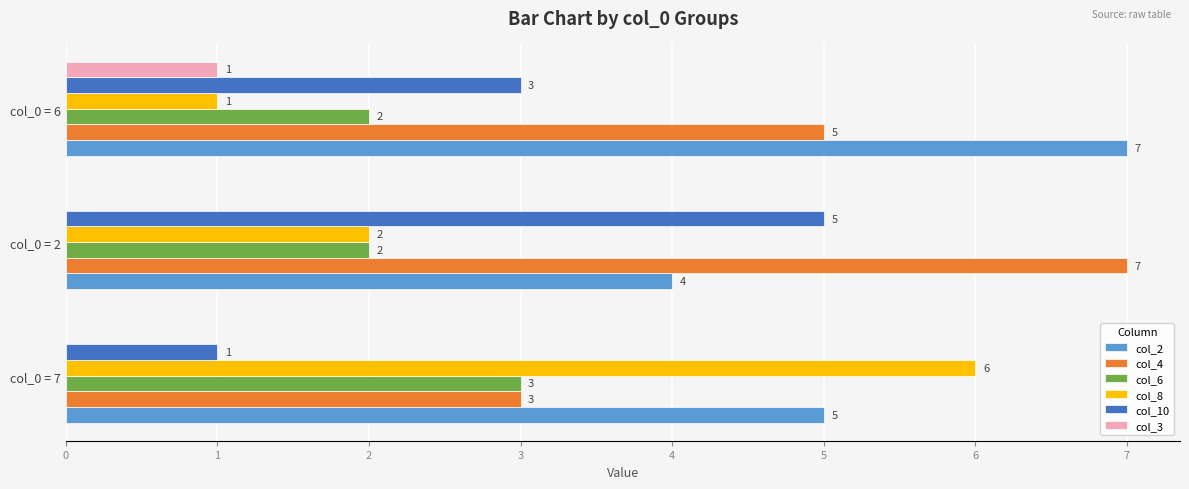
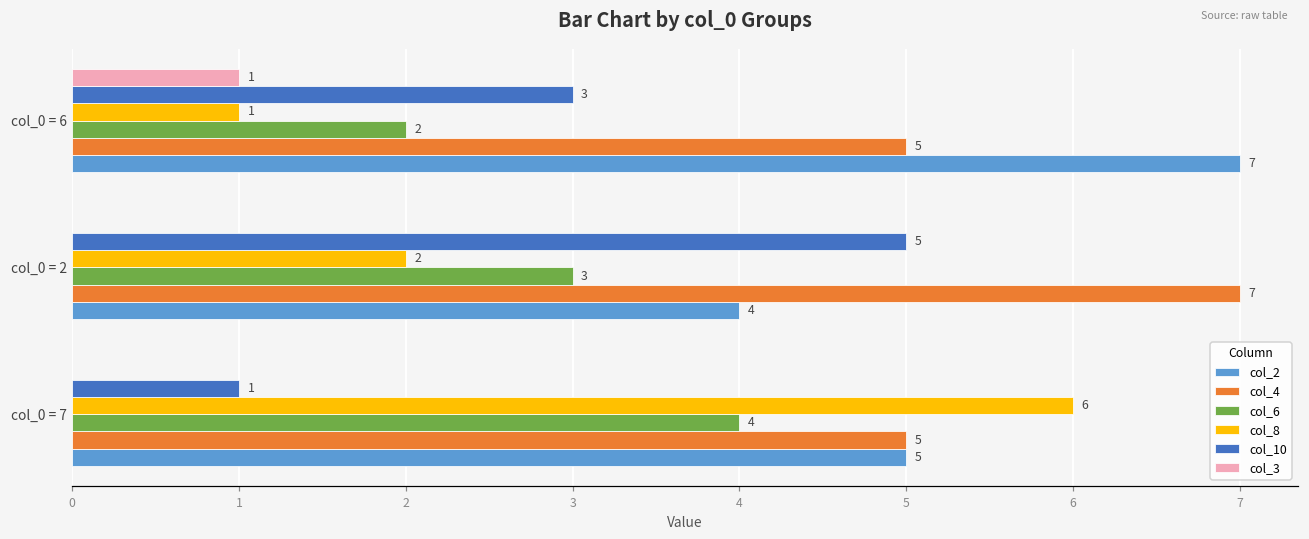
col_6, col_0 = 2: 2 -> 3
col_6, col_0 = 7: 3 -> 4
col_4, col_0 = 7: 3 -> 5
